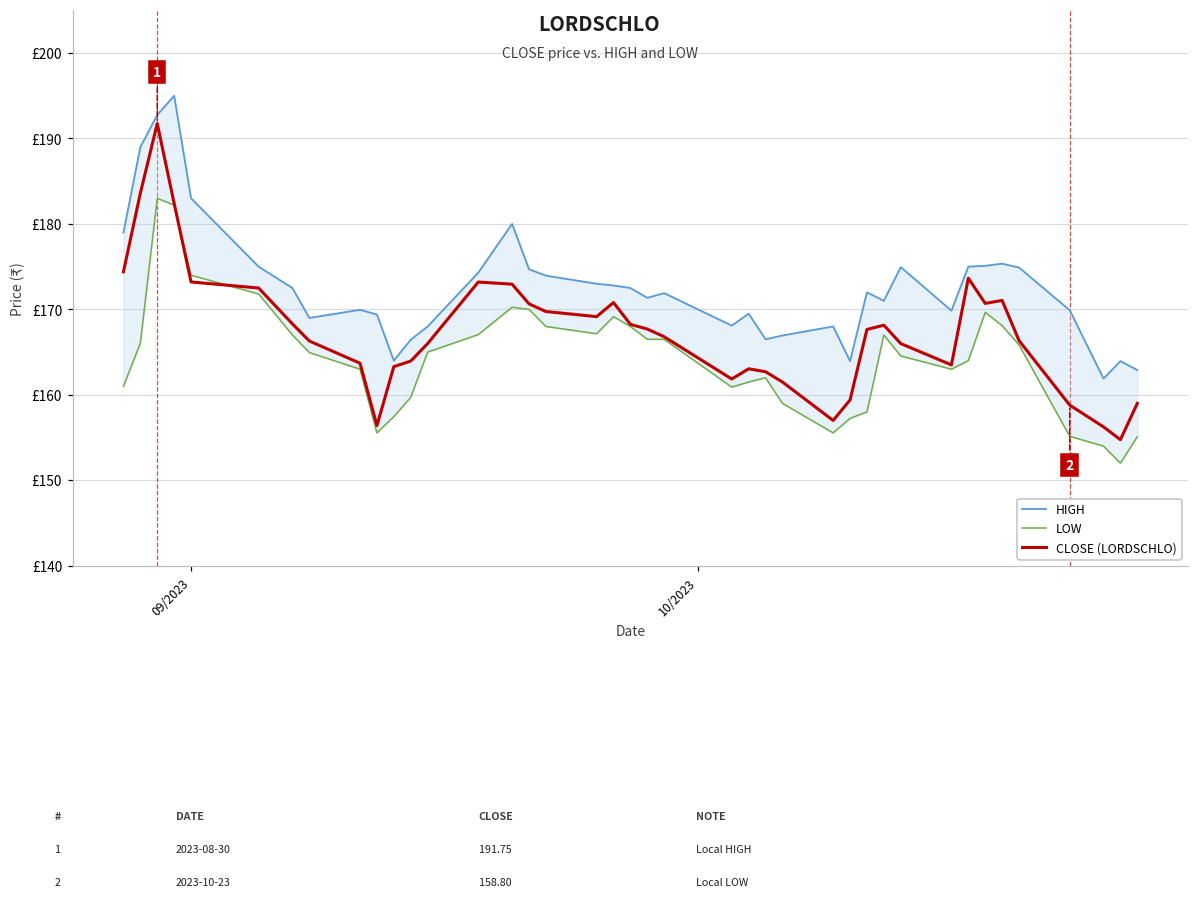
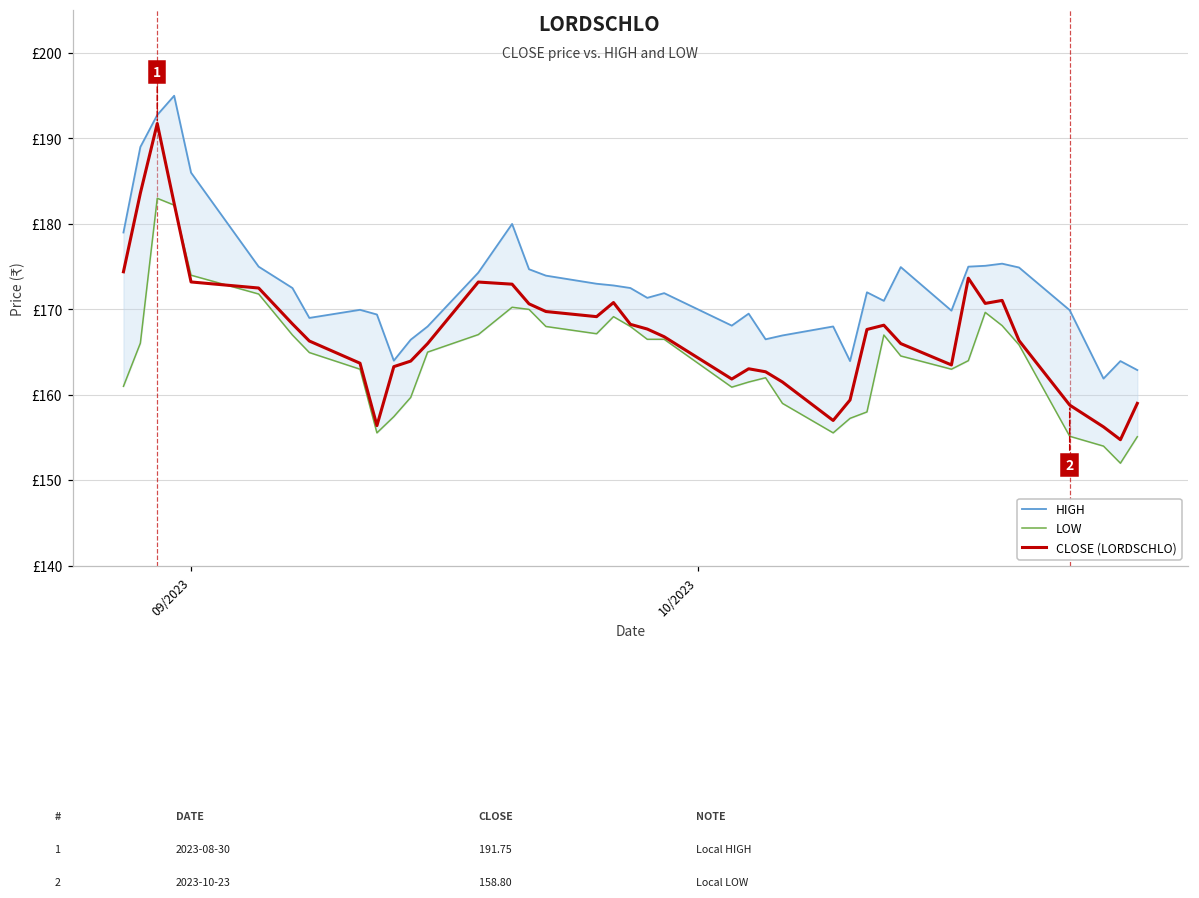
HIGH, 09/2023: £183 -> £186
